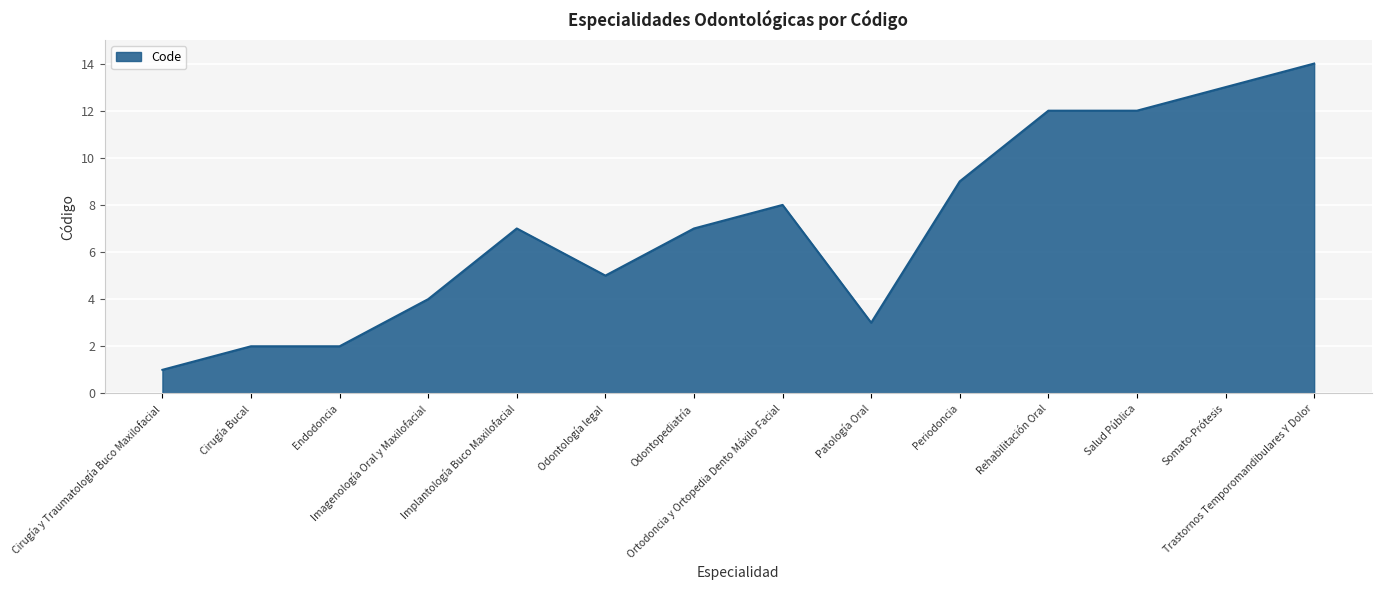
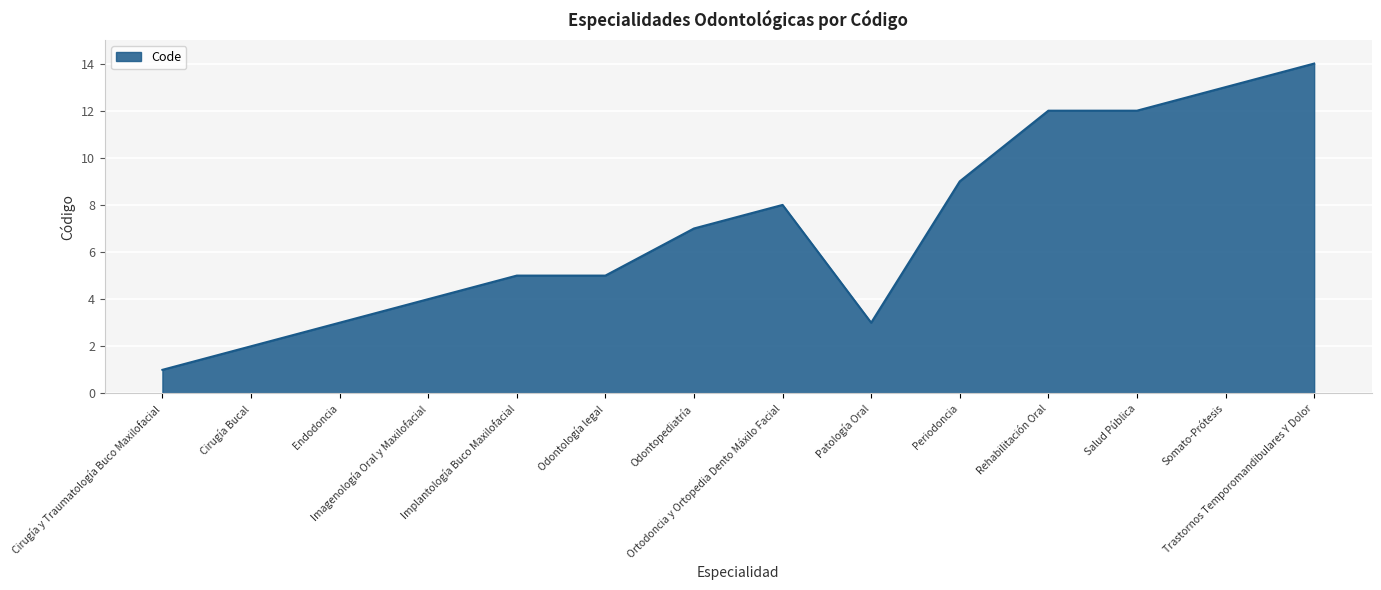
Endodoncia: 2 -> 3
Implantología Buco Maxilofacial: 7 -> 5
